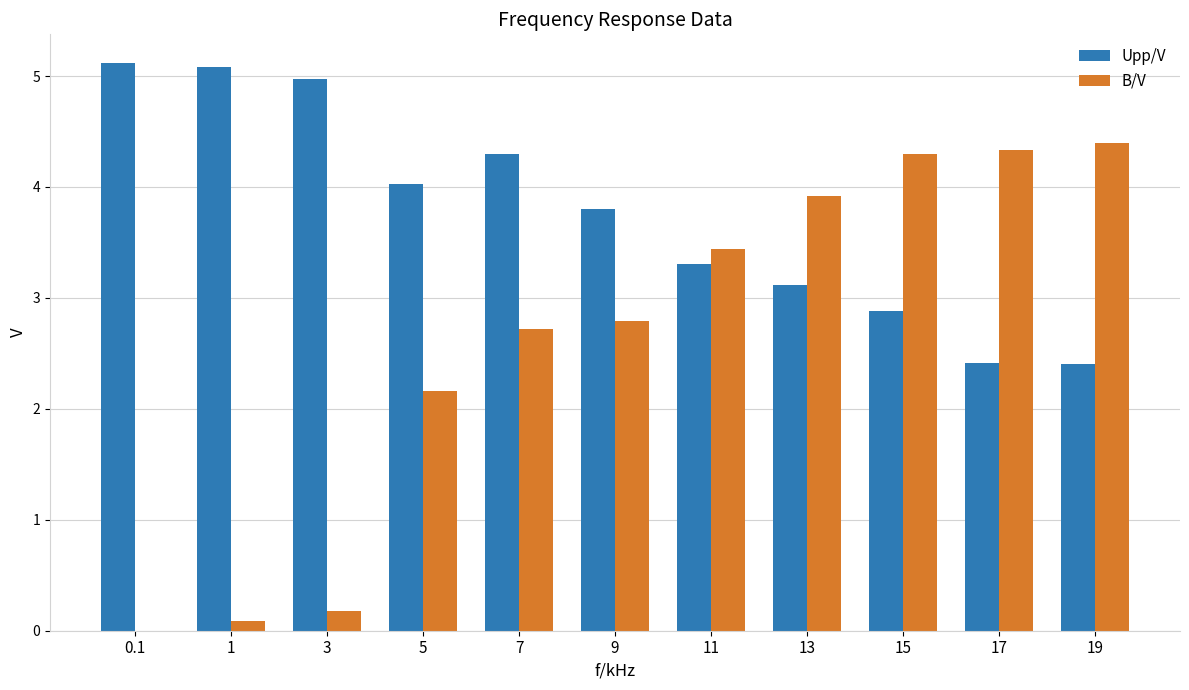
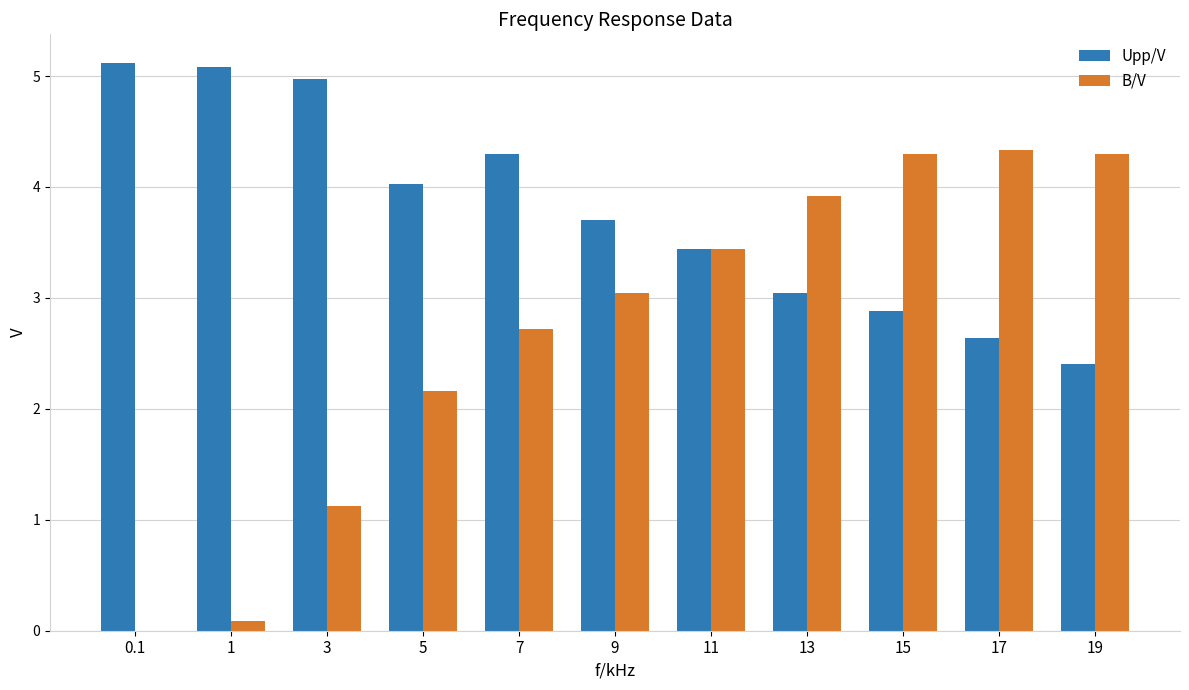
B/V, 3: 0.18 -> 1.12
Upp/V, 9: 3.8 -> 3.7
B/V, 9: 2.79 -> 3.04
Upp/V, 11: 3.31 -> 3.44
Upp/V, 13: 3.12 -> 3.04
Upp/V, 17: 2.41 -> 2.64
B/V, 19: 4.4 -> 4.3
